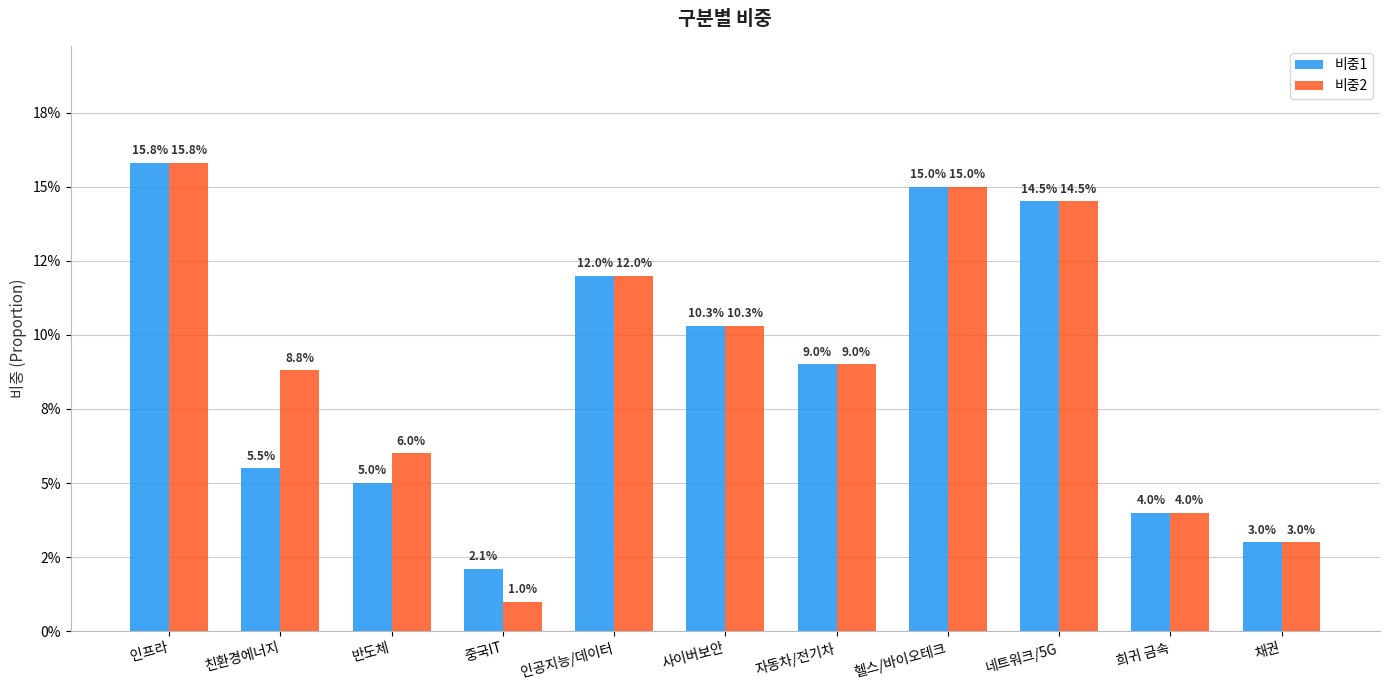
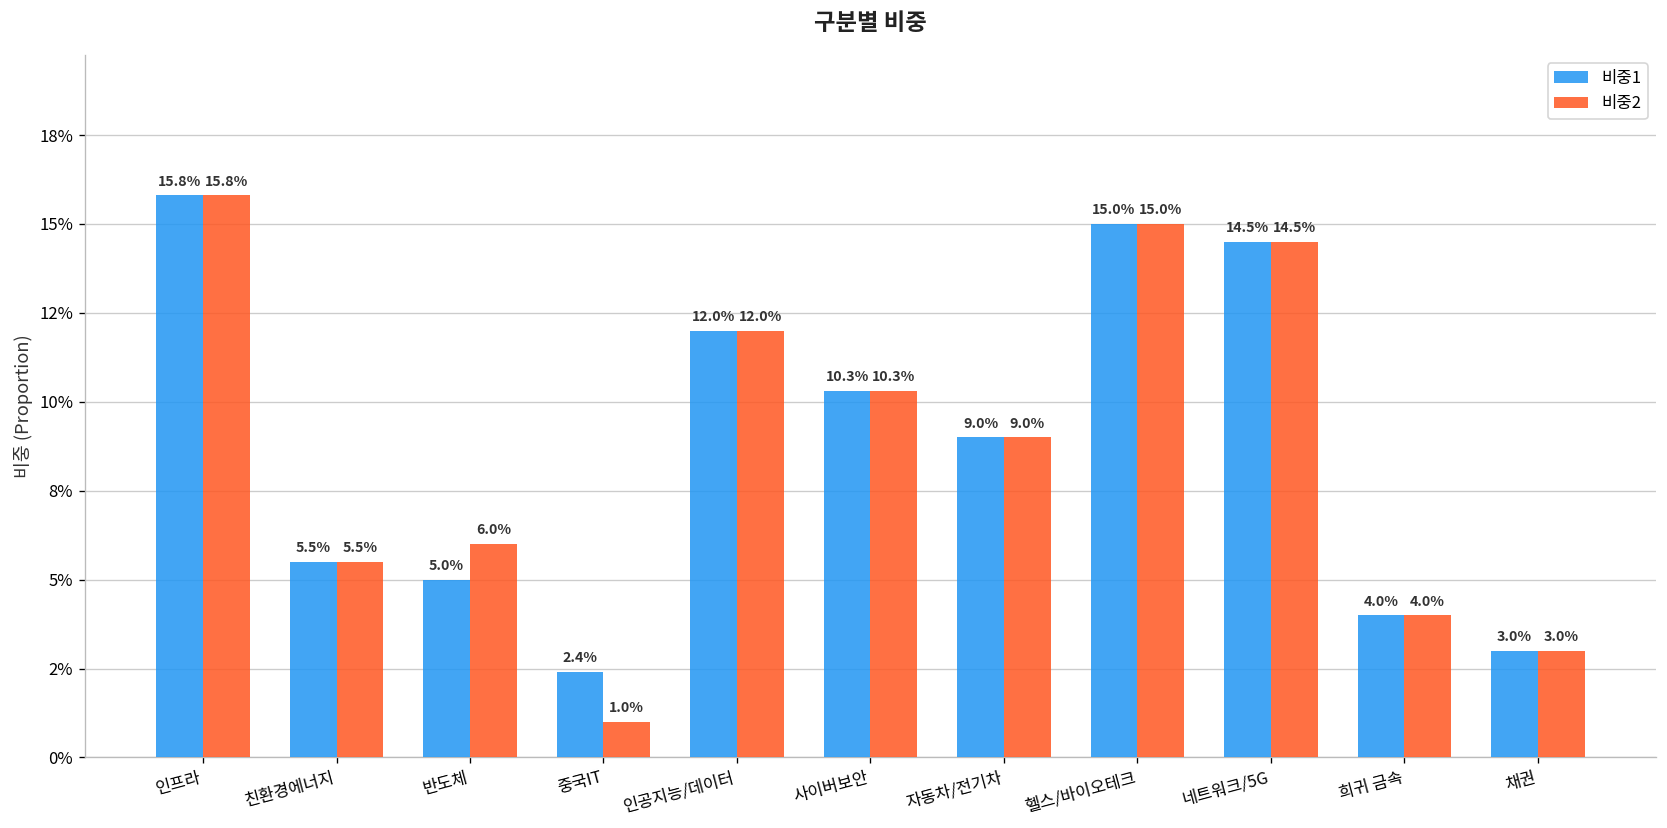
비중2, 친환경에너지: 8.8% -> 5.5%
비중1, 중국IT: 2.1% -> 2.4%
